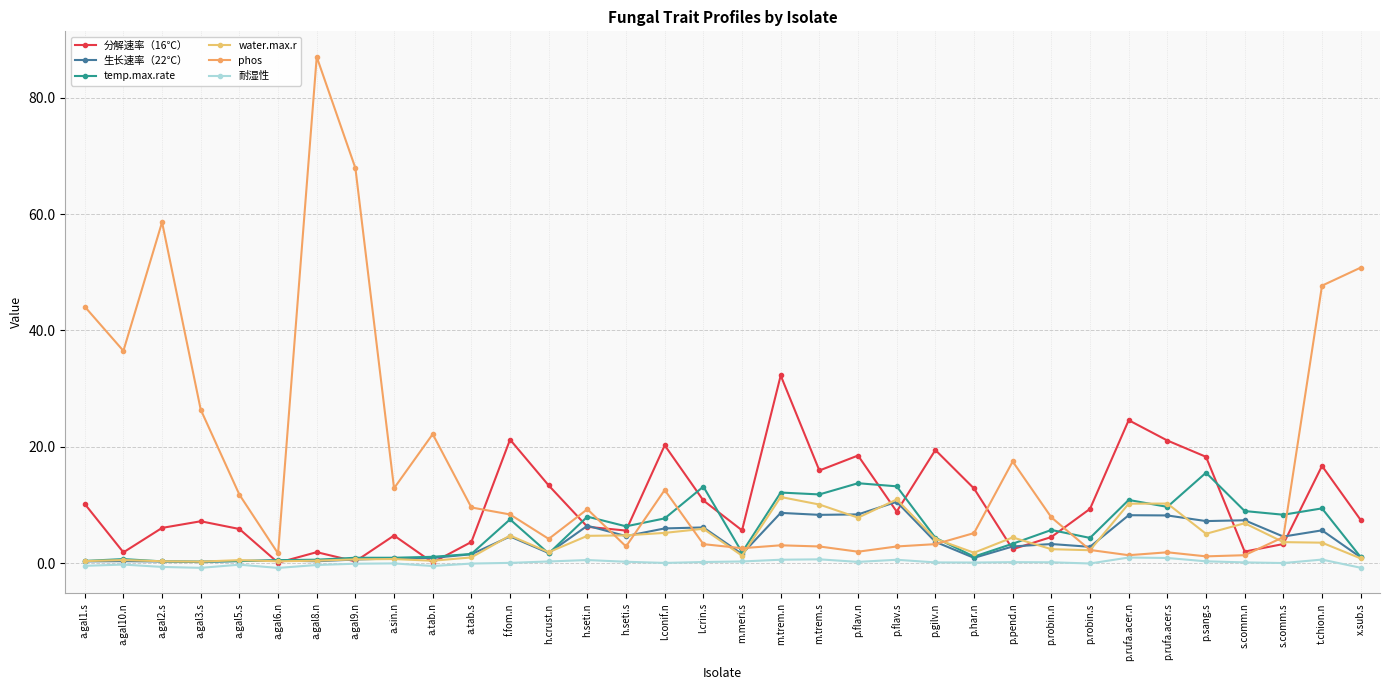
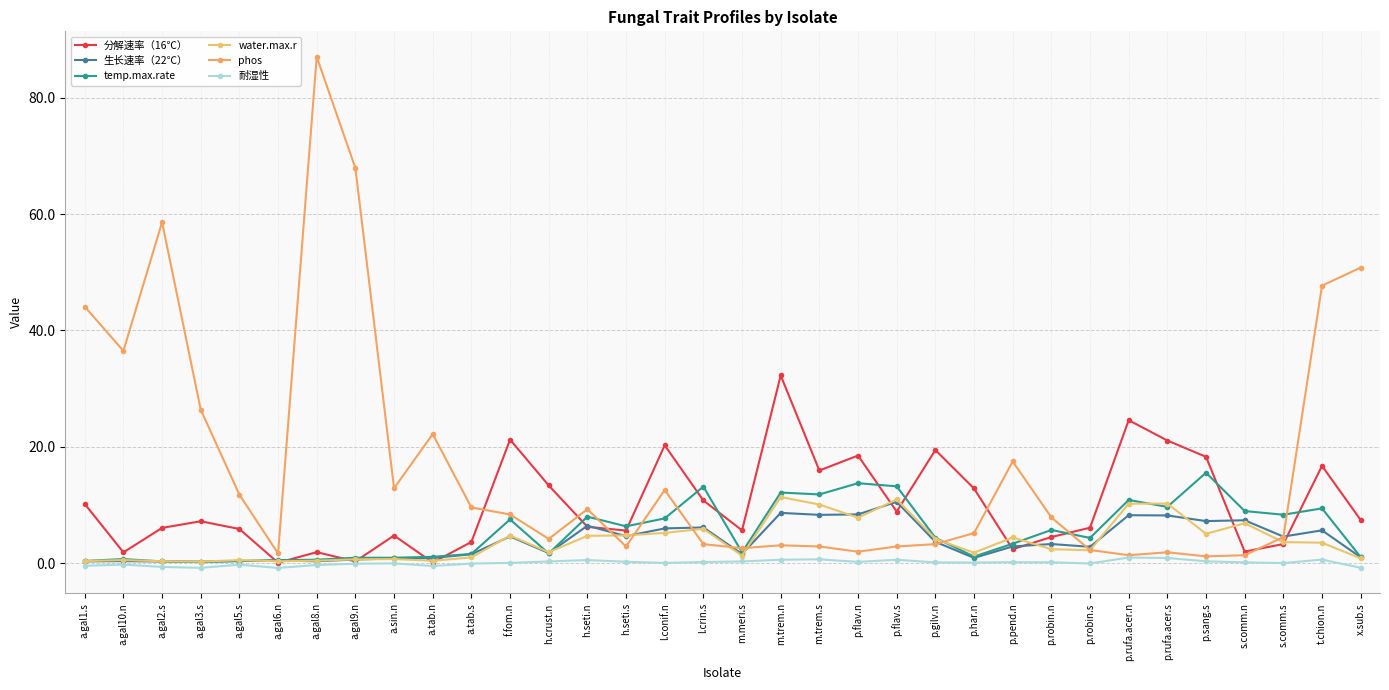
分解速率（16℃）, p.robin.s: 9 -> 6
